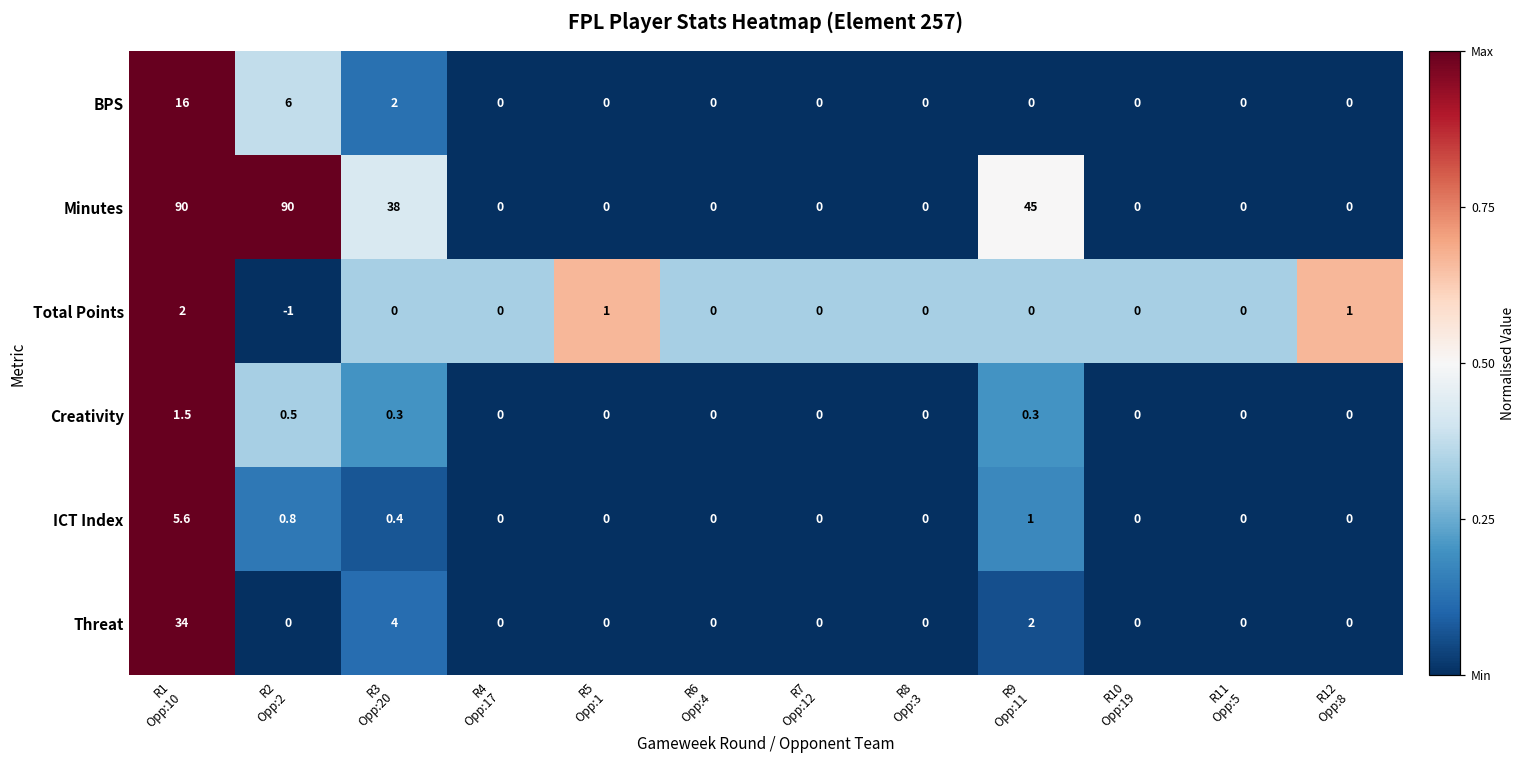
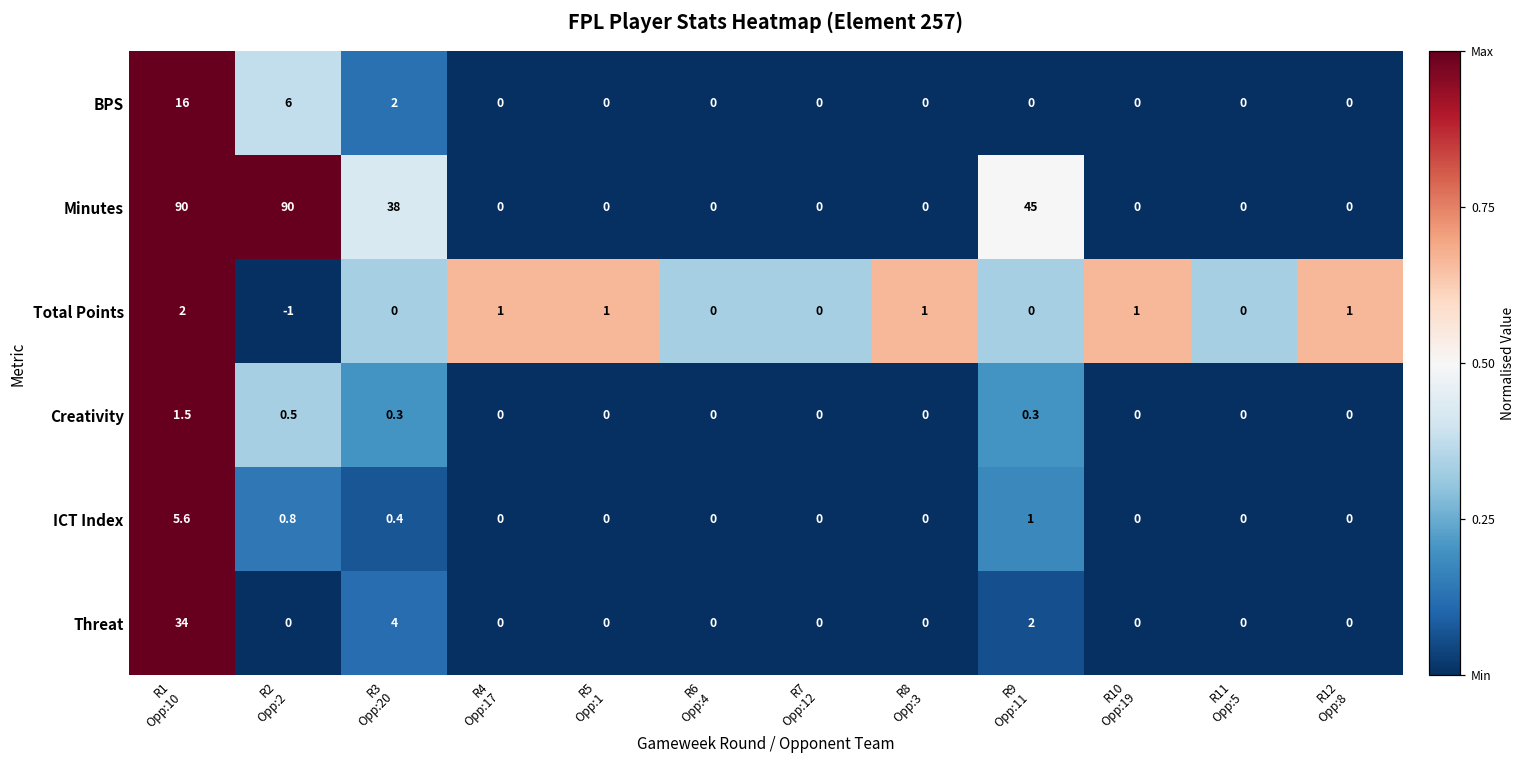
Total Points, R4 Opp:17: 0 -> 1
Total Points, R8 Opp:3: 0 -> 1
Total Points, R10 Opp:19: 0 -> 1
